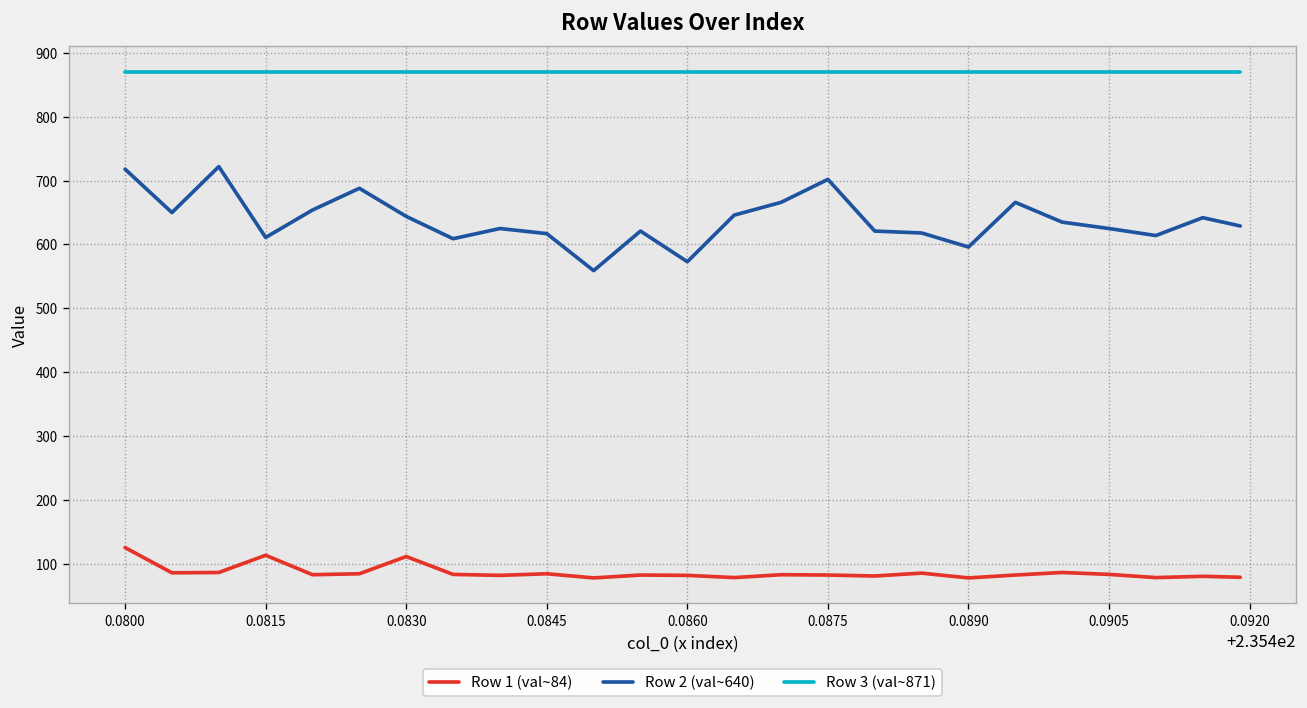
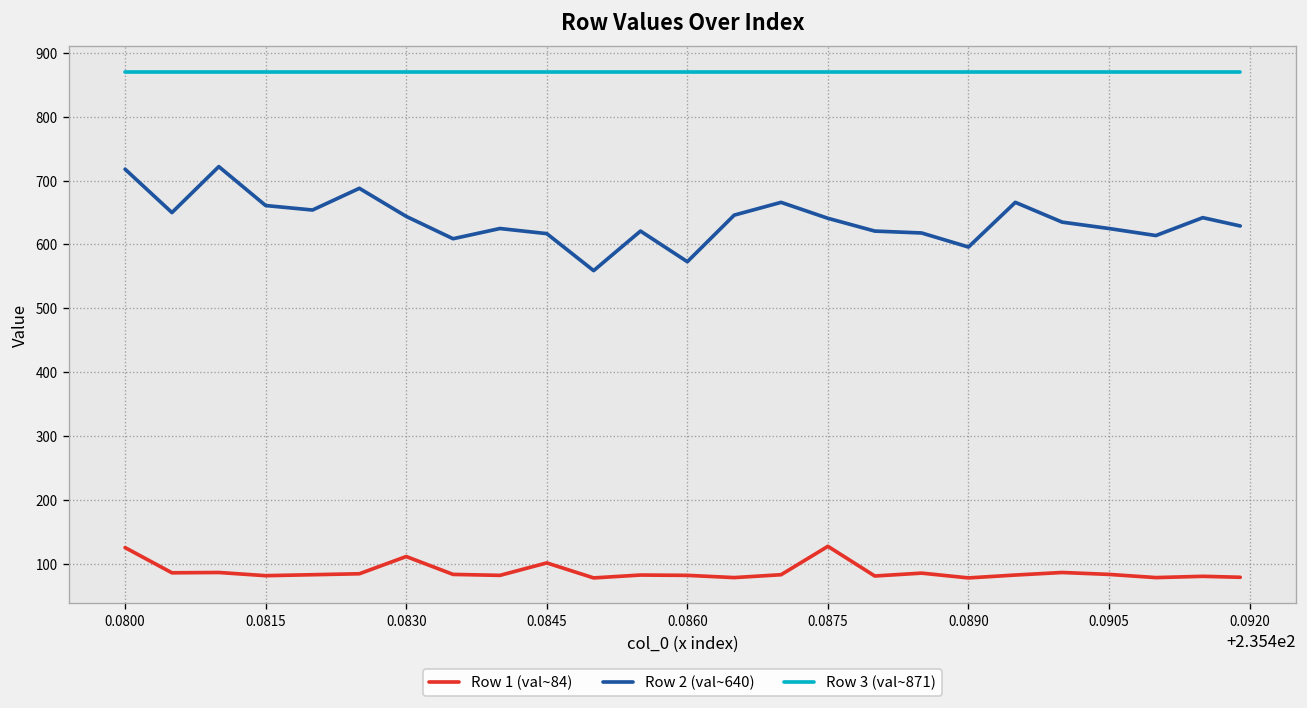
Row 1 (val~84), 0.0815: 110 -> 80
Row 2 (val~640), 0.0815: 610 -> 660
Row 1 (val~84), 0.0845: 80 -> 100
Row 1 (val~84), 0.0875: 80 -> 130
Row 2 (val~640), 0.0875: 700 -> 640
